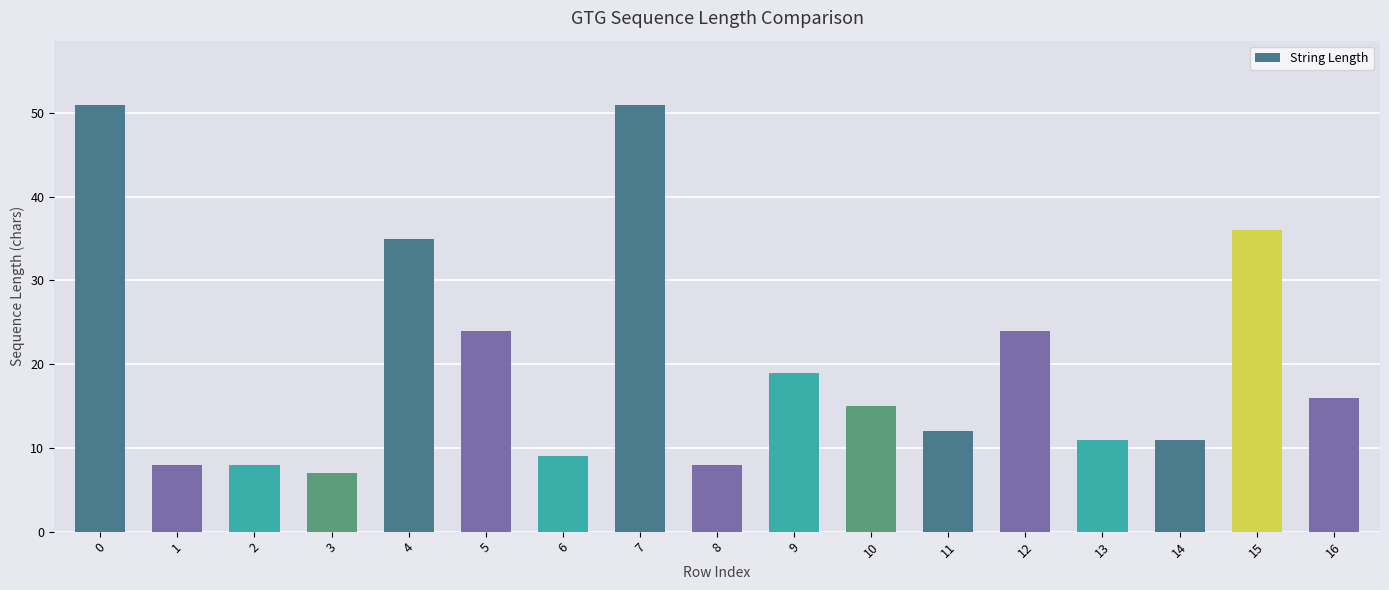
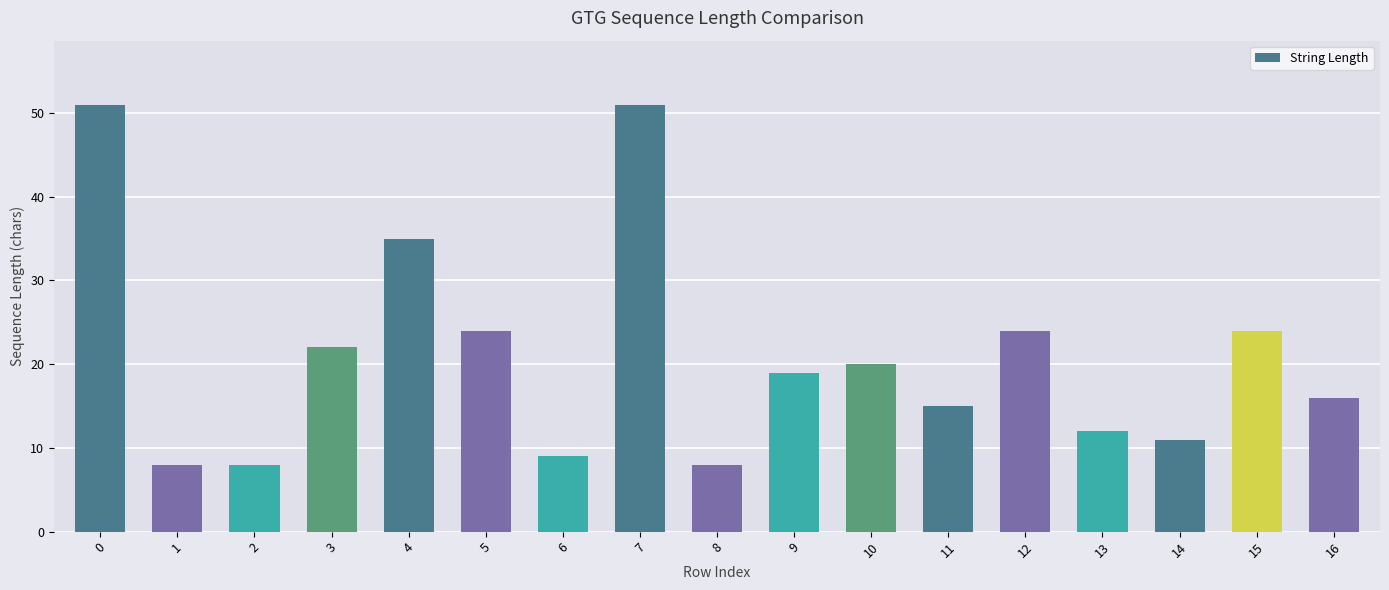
3: 7 -> 22
10: 15 -> 20
11: 12 -> 15
13: 11 -> 12
15: 36 -> 24
